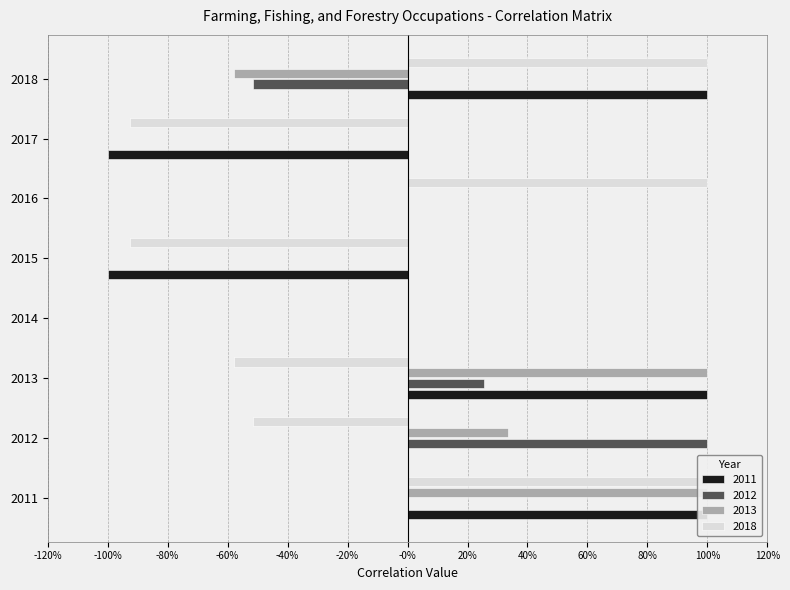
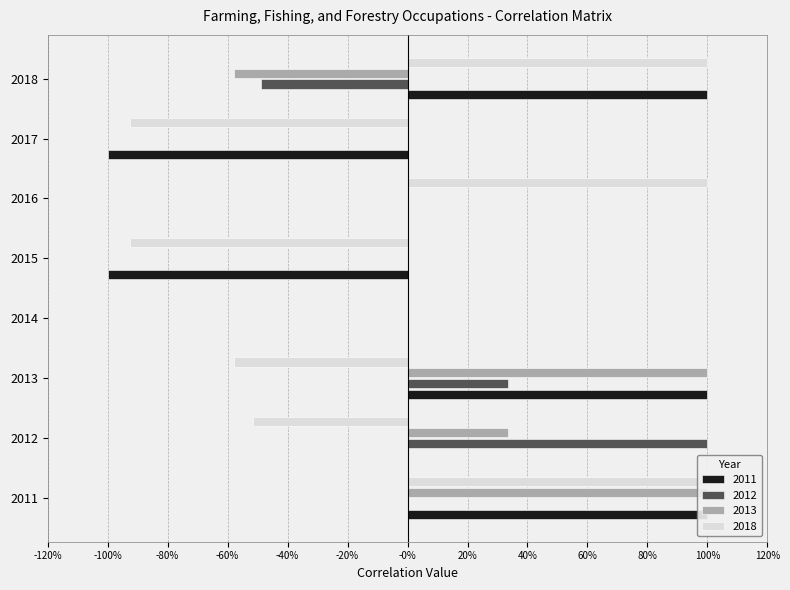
2012, 2018: -52% -> -49%
2012, 2013: 26% -> 33%
